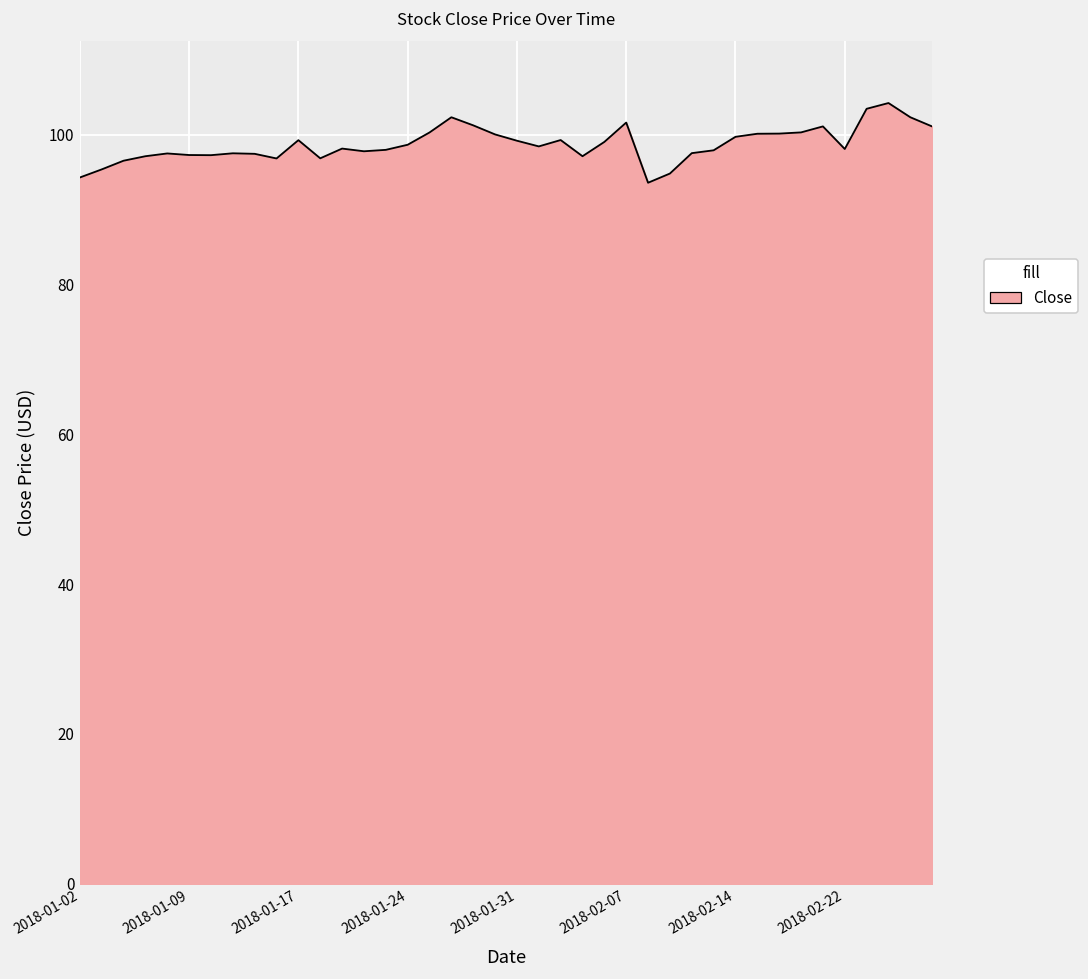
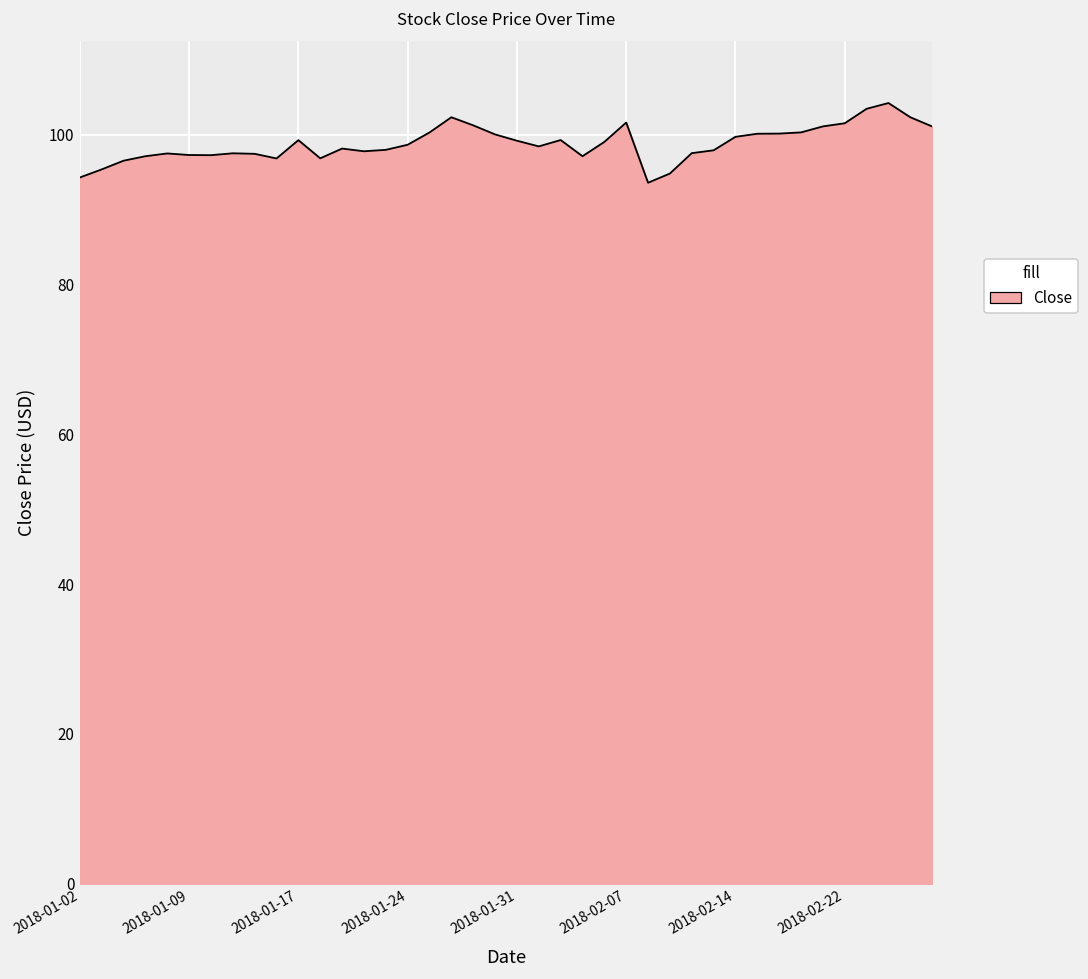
2018-02-22: 98 -> 102
